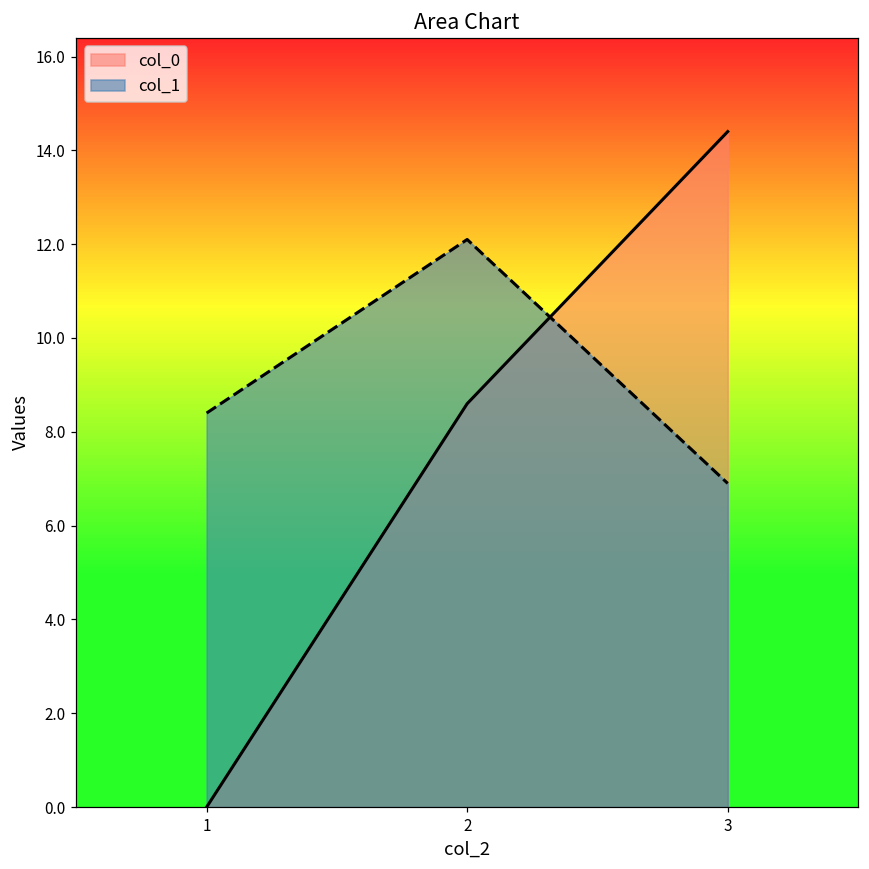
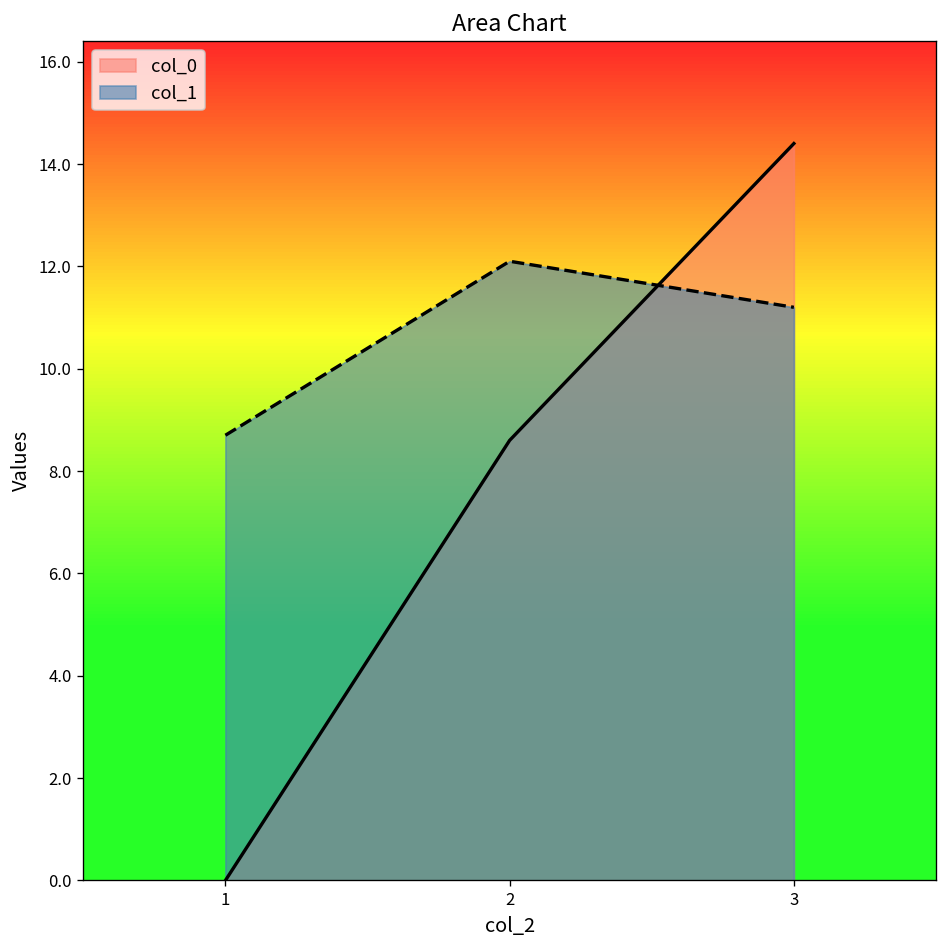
col_1, 1: 8.4 -> 8.7
col_1, 3: 6.9 -> 11.2
